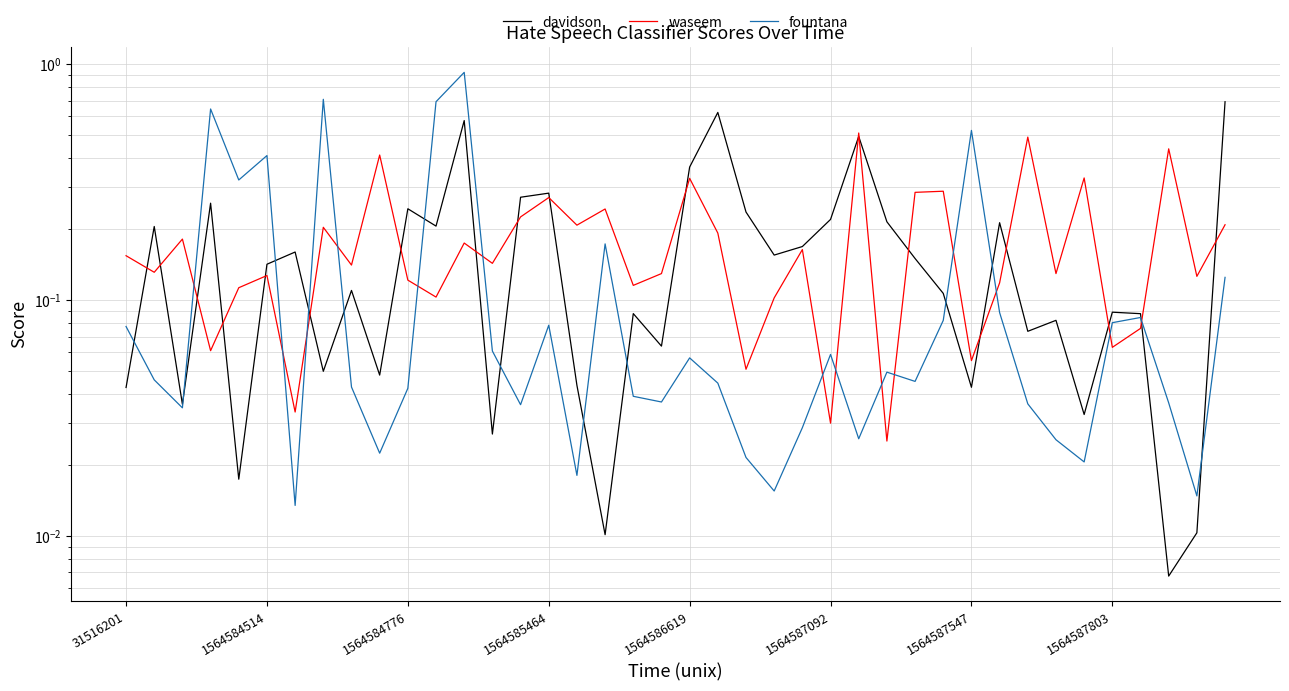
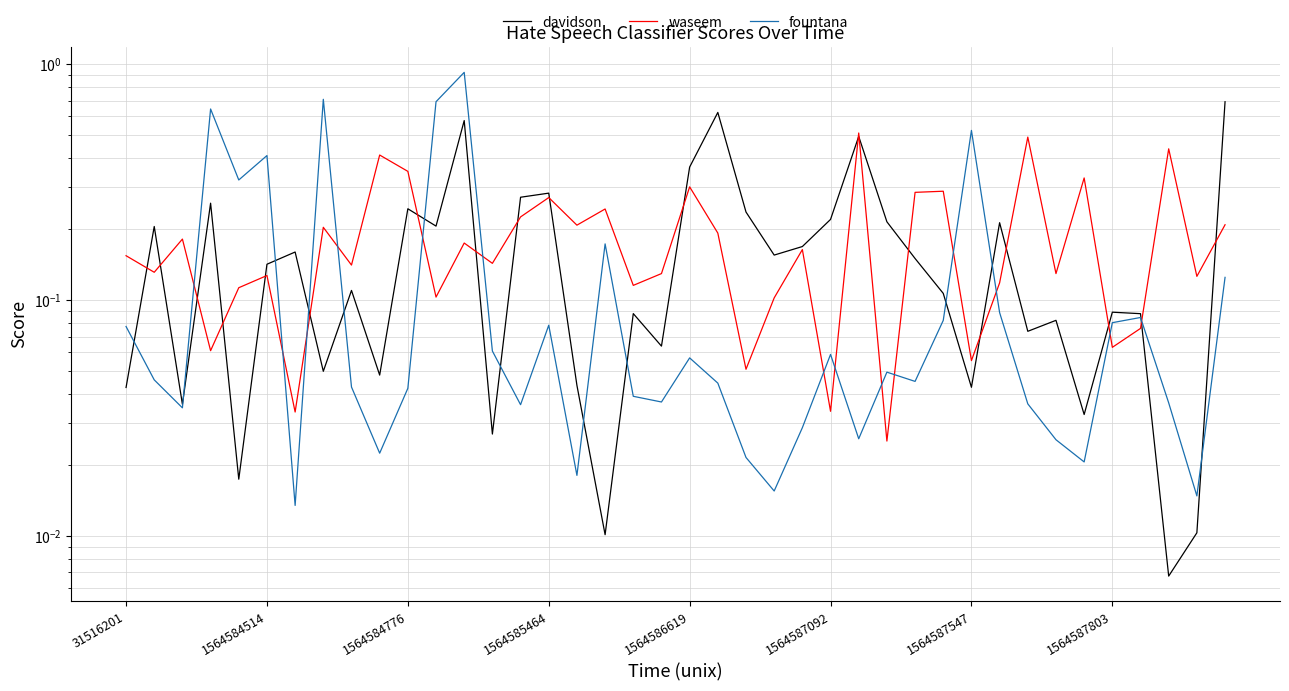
waseem, 1564584776: 0.12 -> 0.35
waseem, 1564586619: 0.33 -> 0.30
waseem, 1564587092: 0.030 -> 0.034
